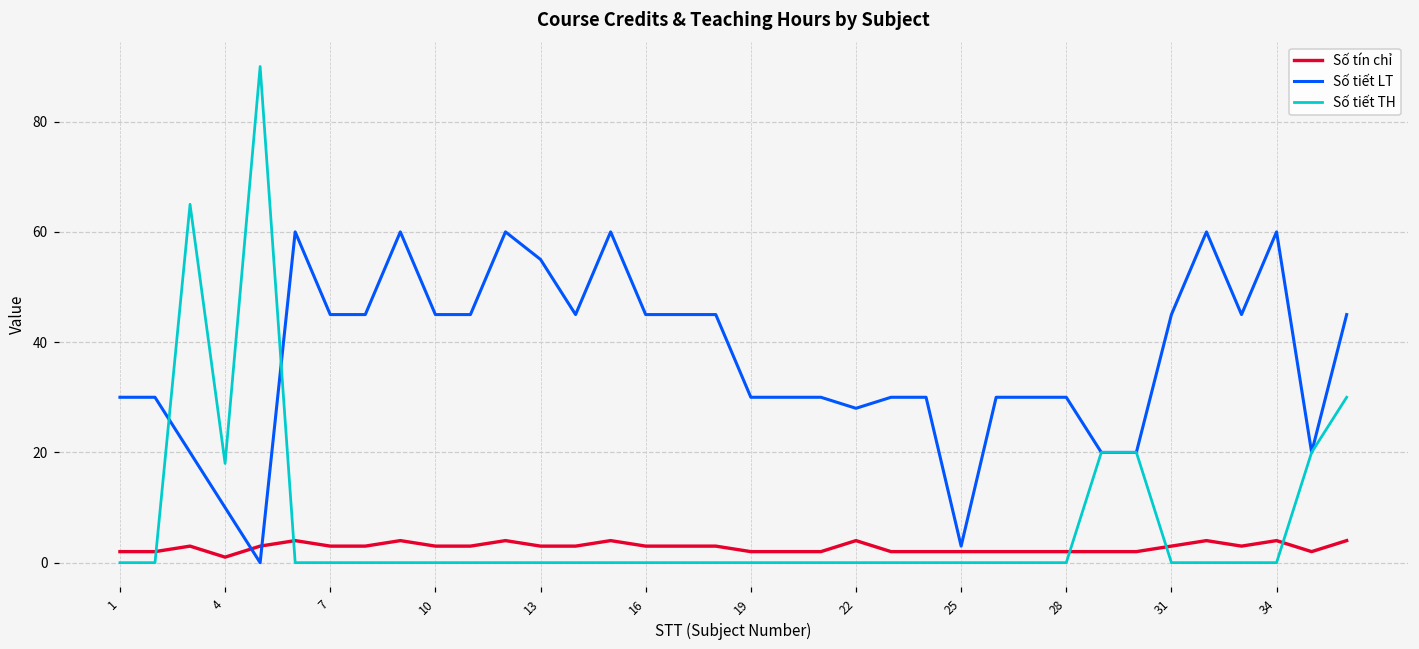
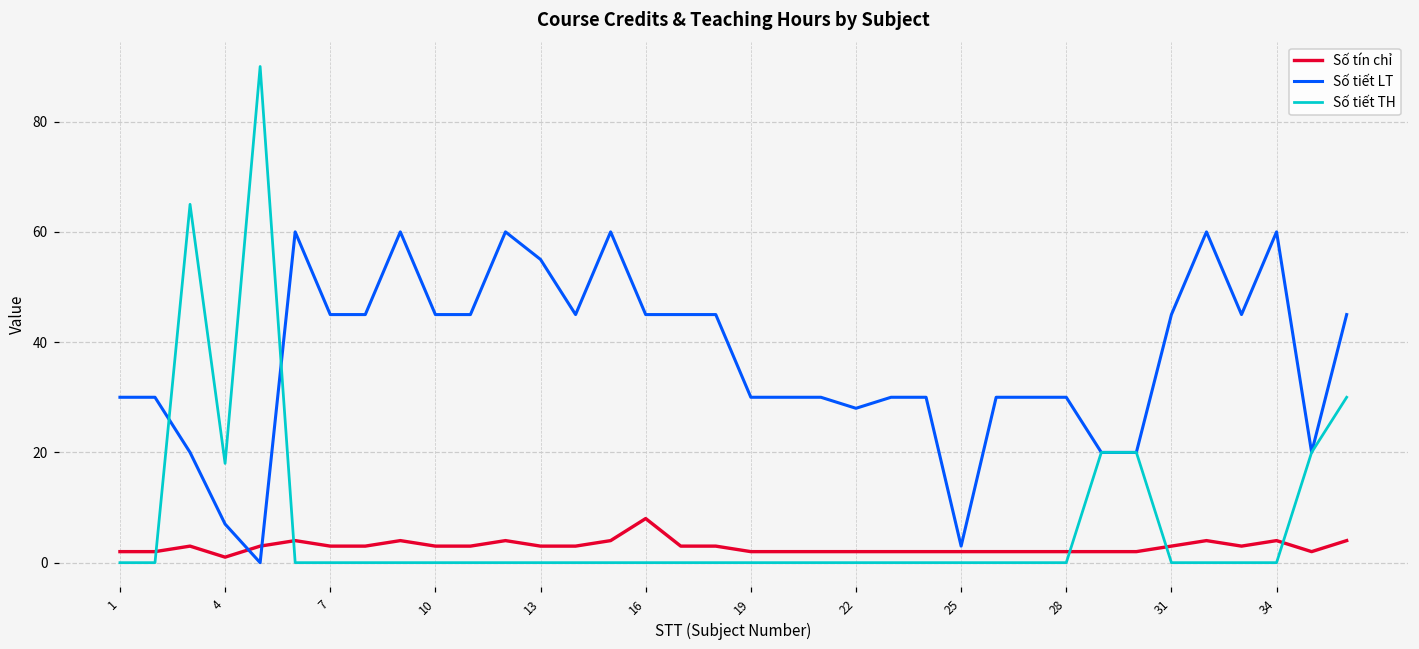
Số tiết LT, 4: 10 -> 7
Số tín chỉ, 16: 3 -> 8
Số tín chỉ, 22: 4 -> 2
